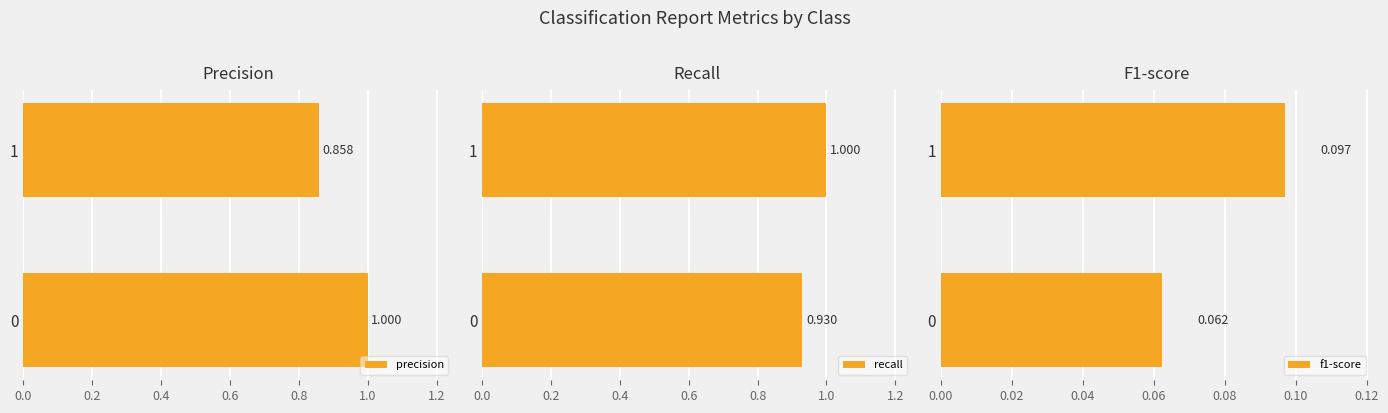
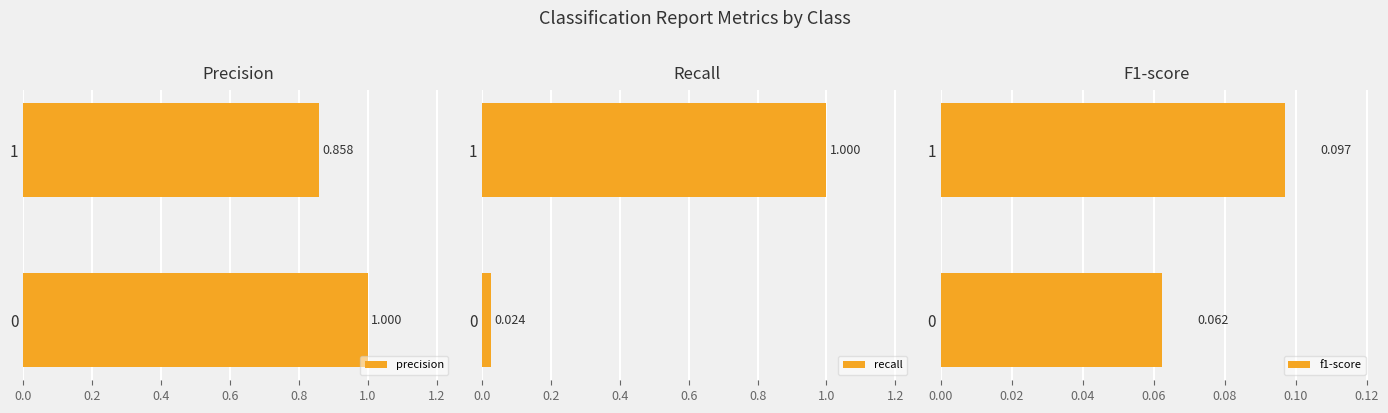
Recall, 0: 0.930 -> 0.024
